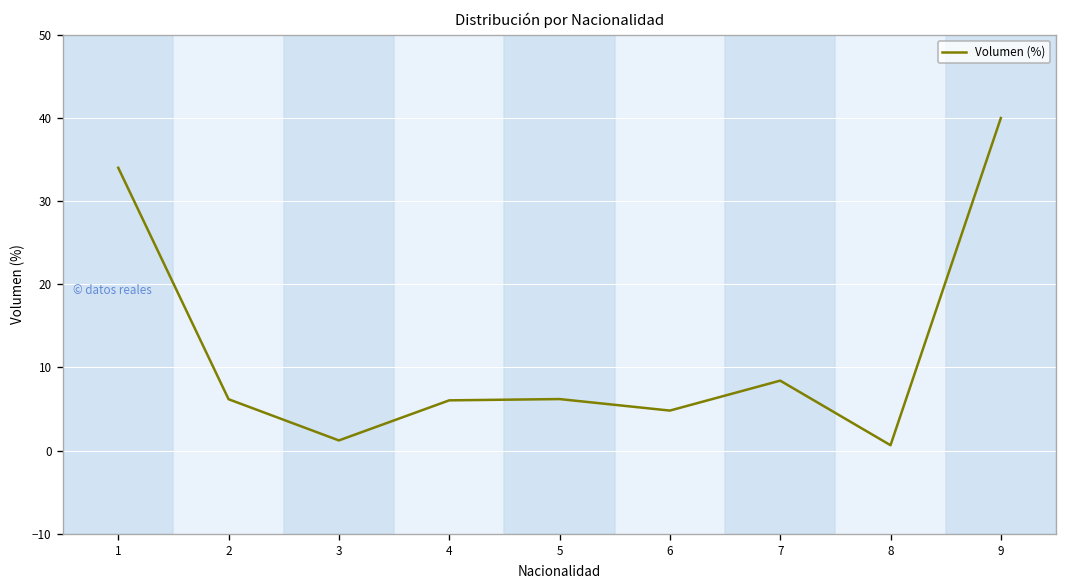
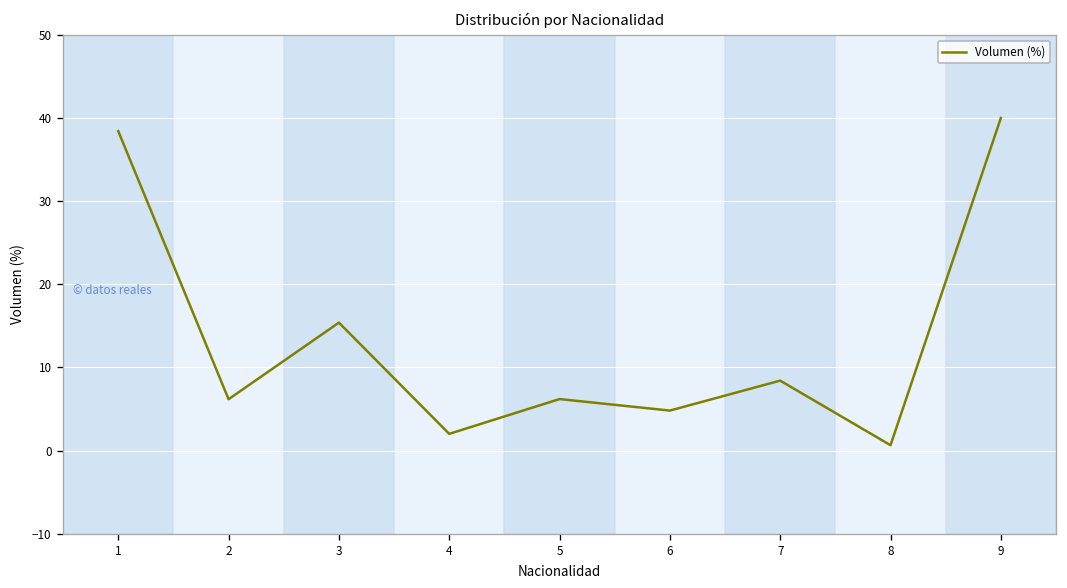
1: 34 -> 38
3: 1 -> 15
4: 6 -> 2
